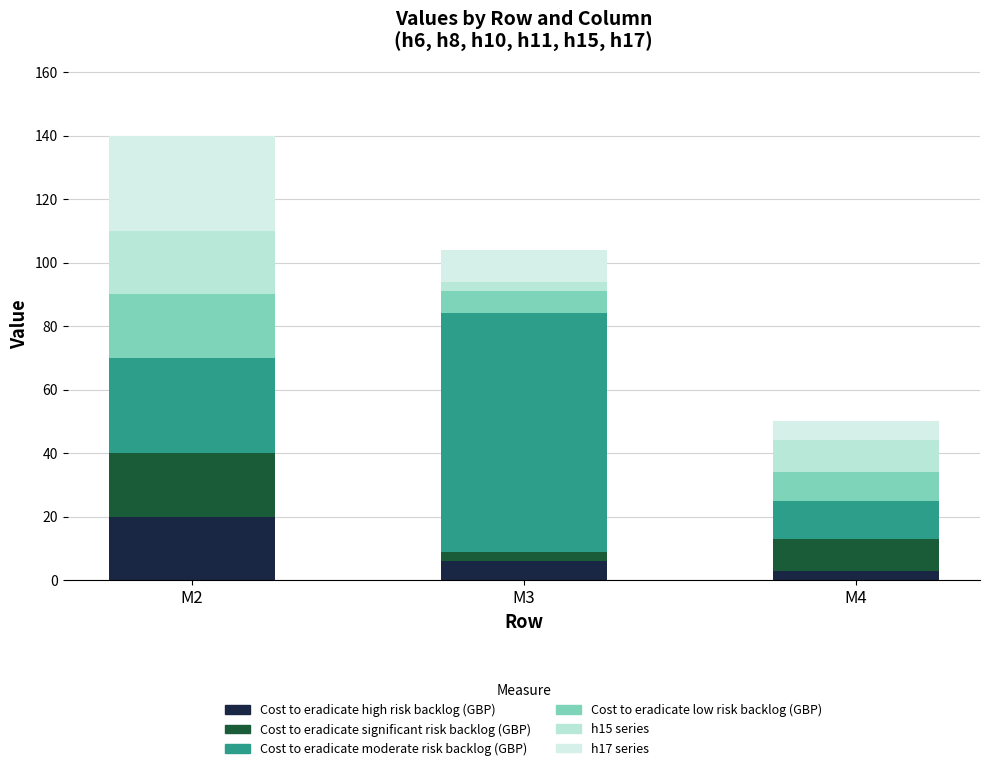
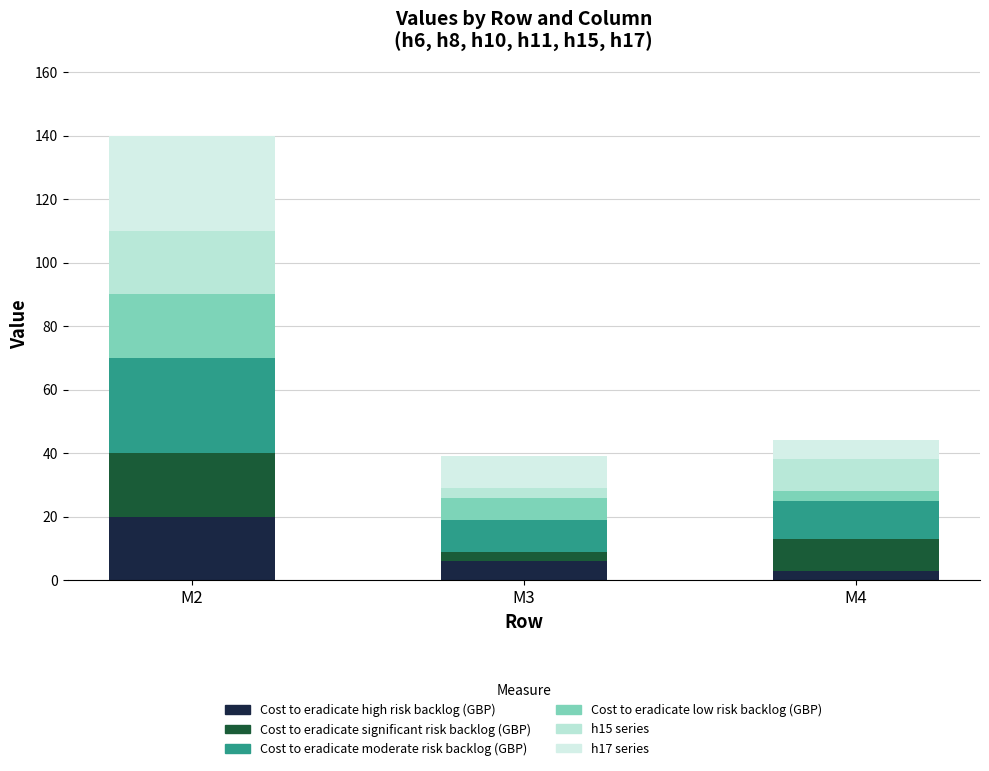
Cost to eradicate moderate risk backlog (GBP), M3: 75 -> 10
Cost to eradicate low risk backlog (GBP), M4: 9 -> 3
